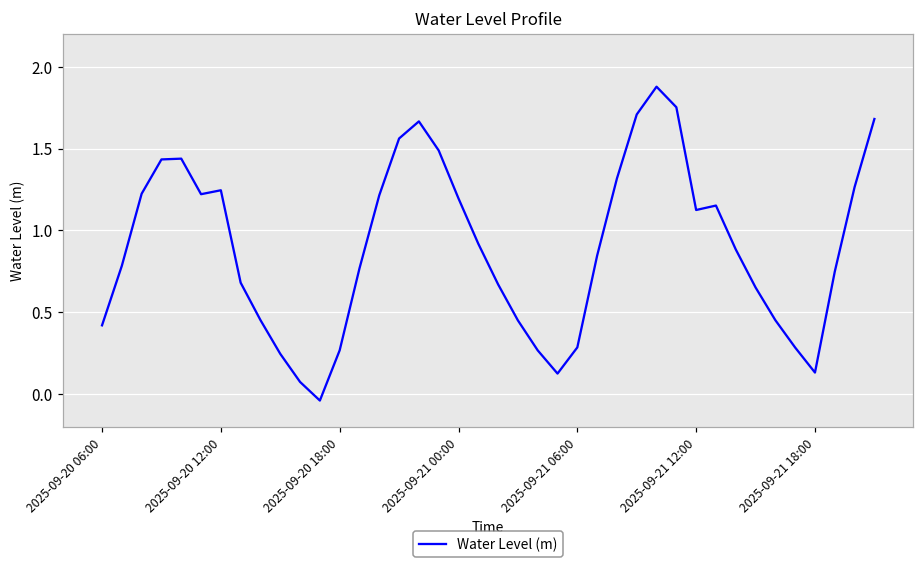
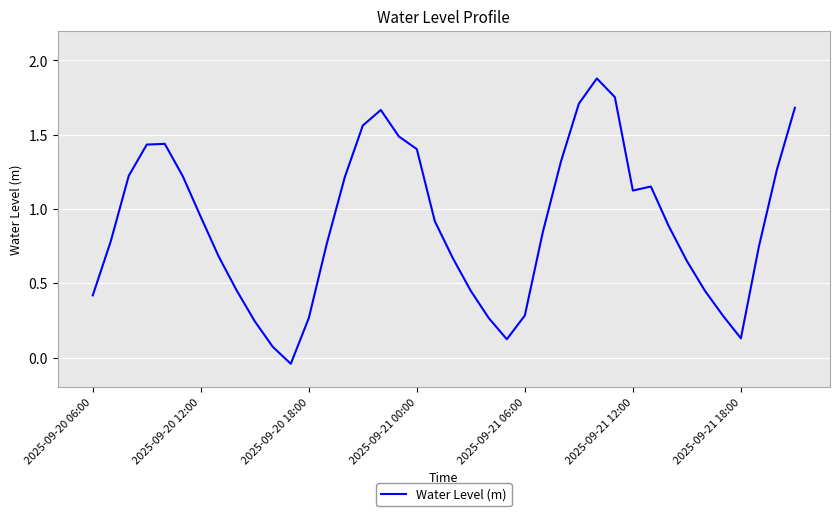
2025-09-20 12:00: 1.25 -> 0.95
2025-09-21 00:00: 1.20 -> 1.40
